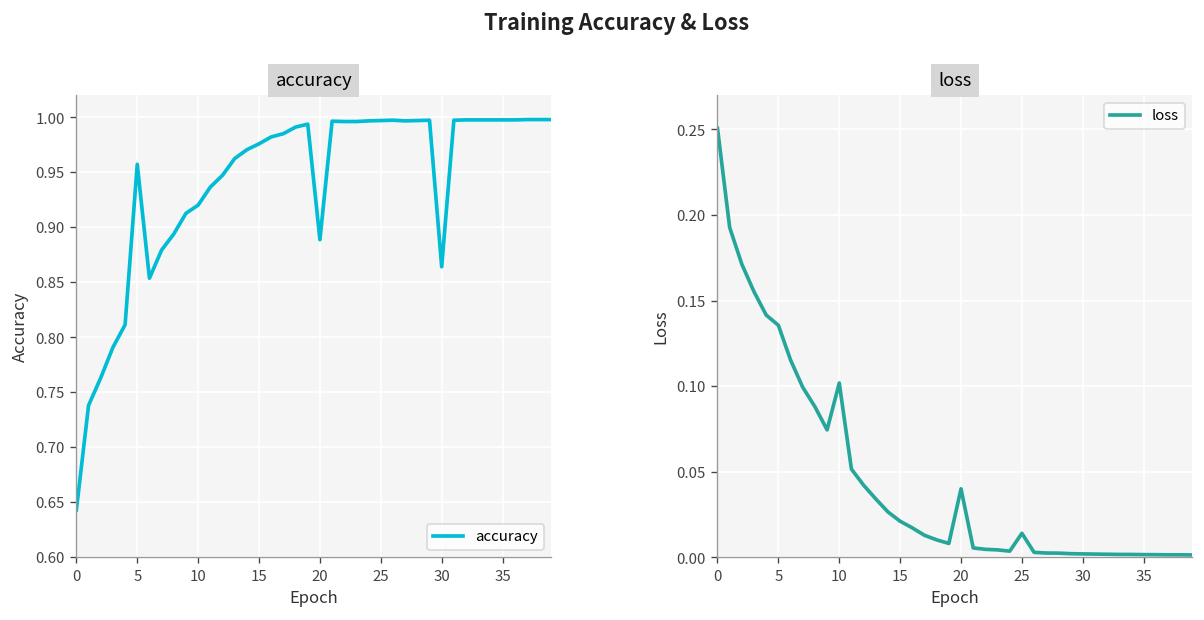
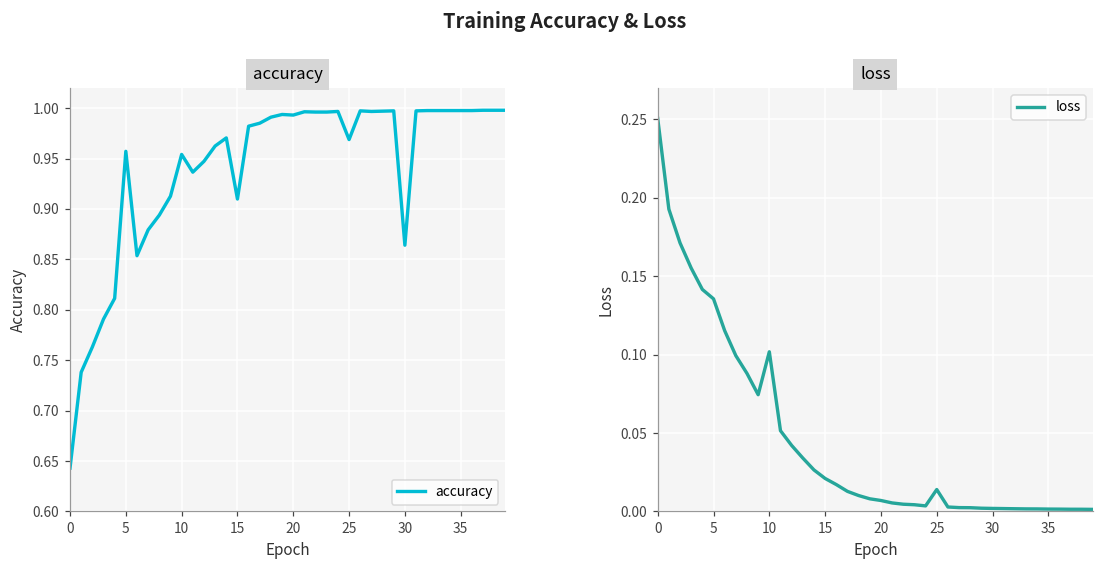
accuracy, 10: 0.92 -> 0.95
accuracy, 15: 0.98 -> 0.91
accuracy, 20: 0.89 -> 0.99
accuracy, 25: 1.00 -> 0.97
loss, 20: 0.040 -> 0.007
